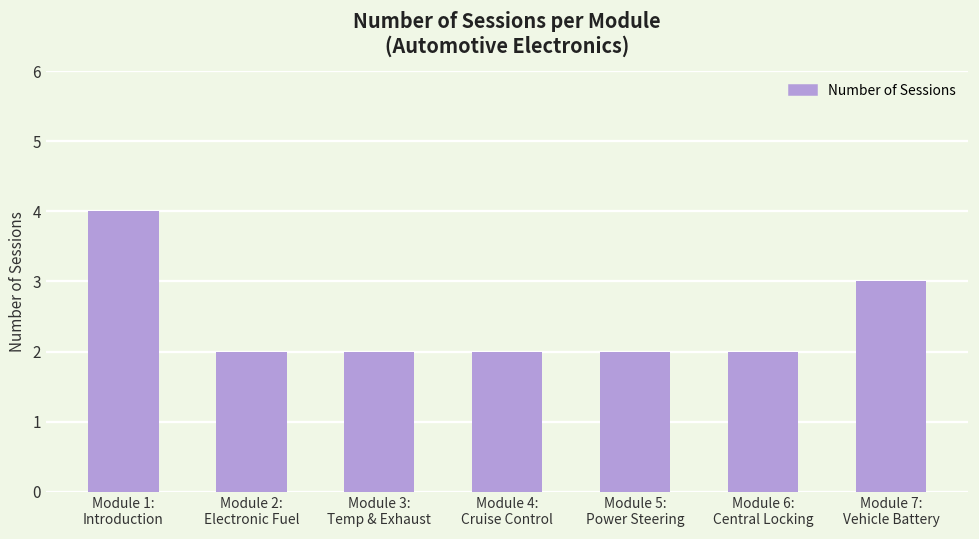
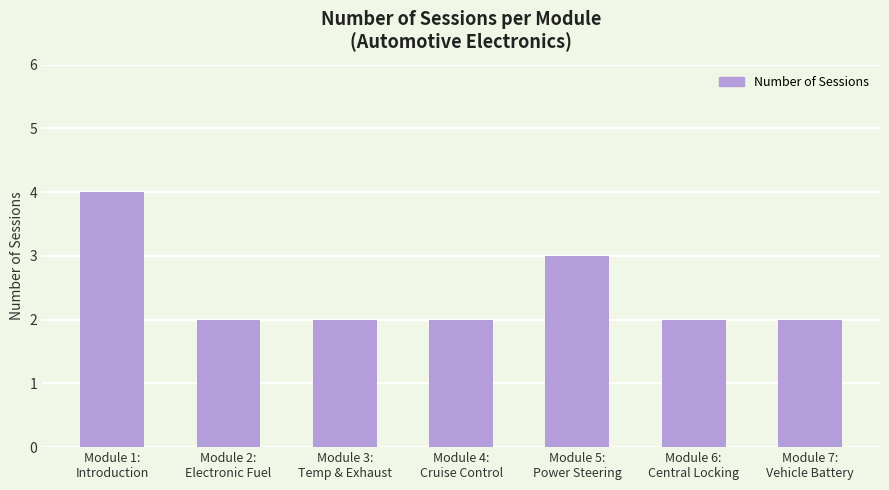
Module 5: Power Steering: 2 -> 3
Module 7: Vehicle Battery: 3 -> 2
